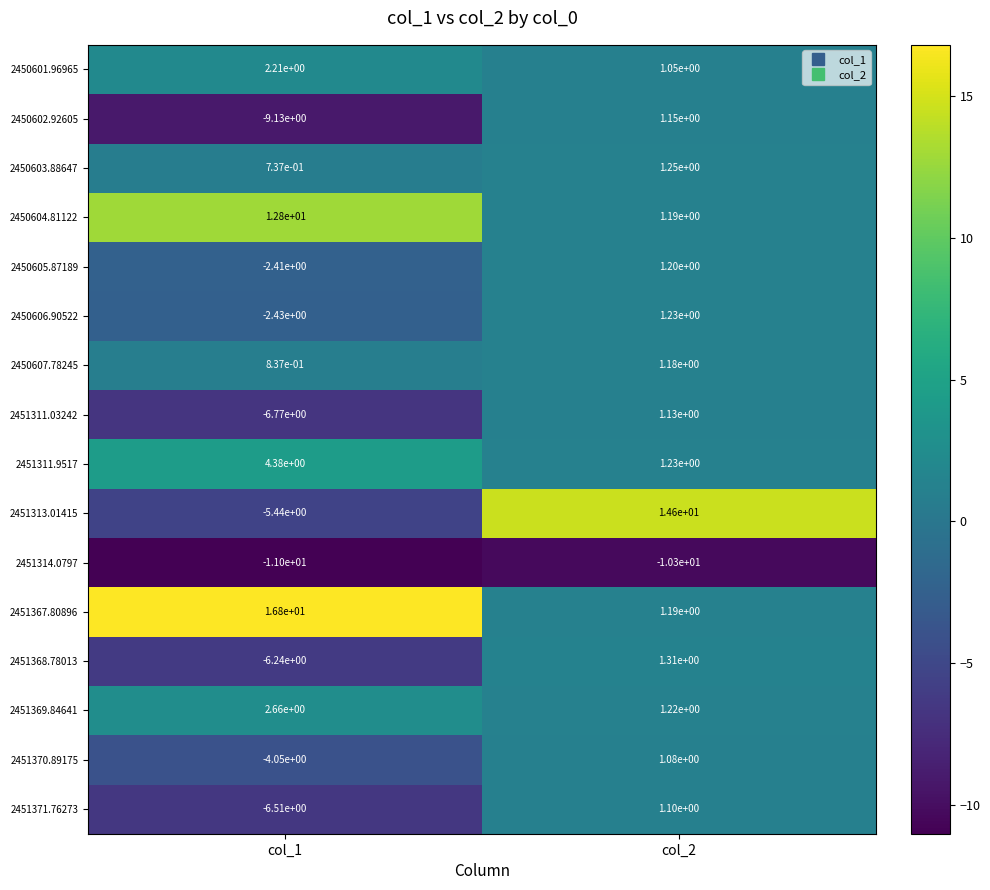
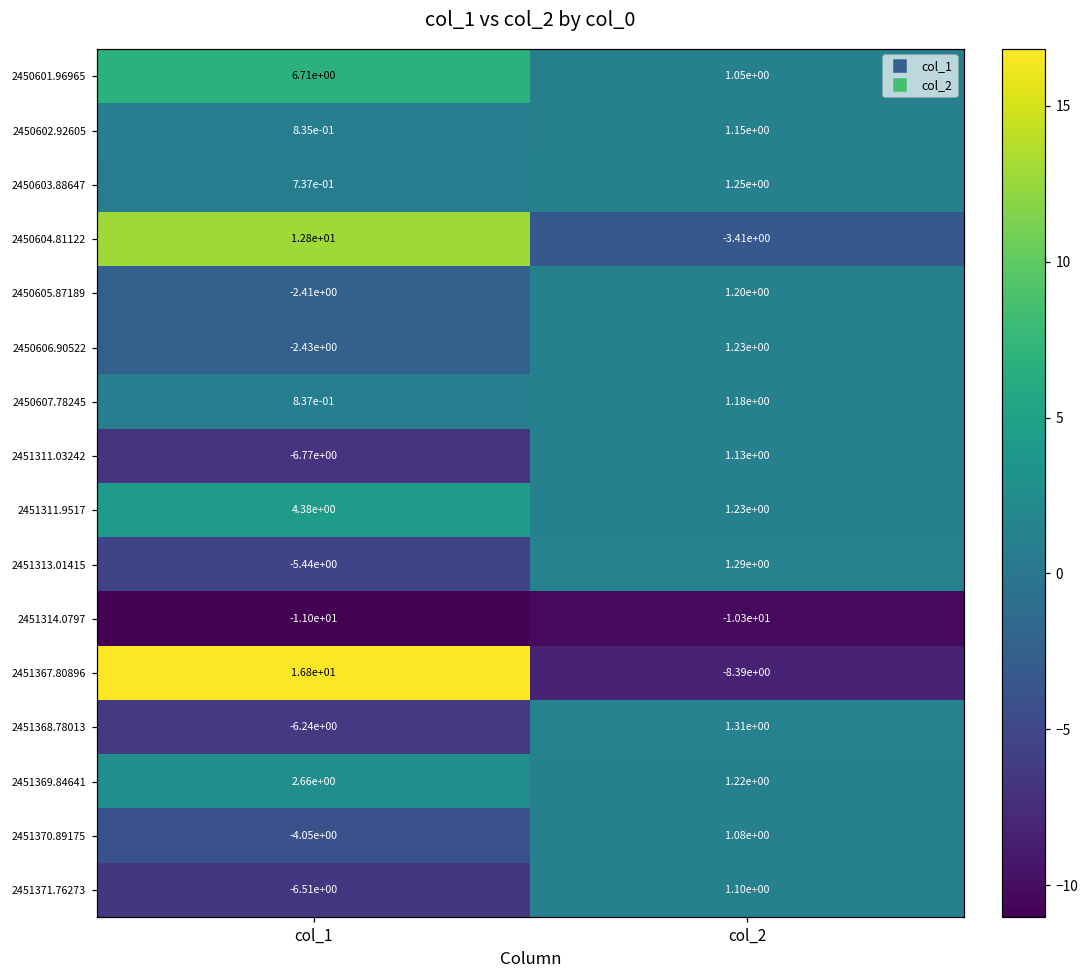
2450601.96965, col_1: 2.21e+00 -> 6.71e+00
2450602.92605, col_1: -9.13e+00 -> 8.35e-01
2450604.81122, col_2: 1.19e+00 -> -3.41e+00
2451313.01415, col_2: 1.46e+01 -> 1.29e+00
2451367.80896, col_2: 1.19e+00 -> -8.39e+00
